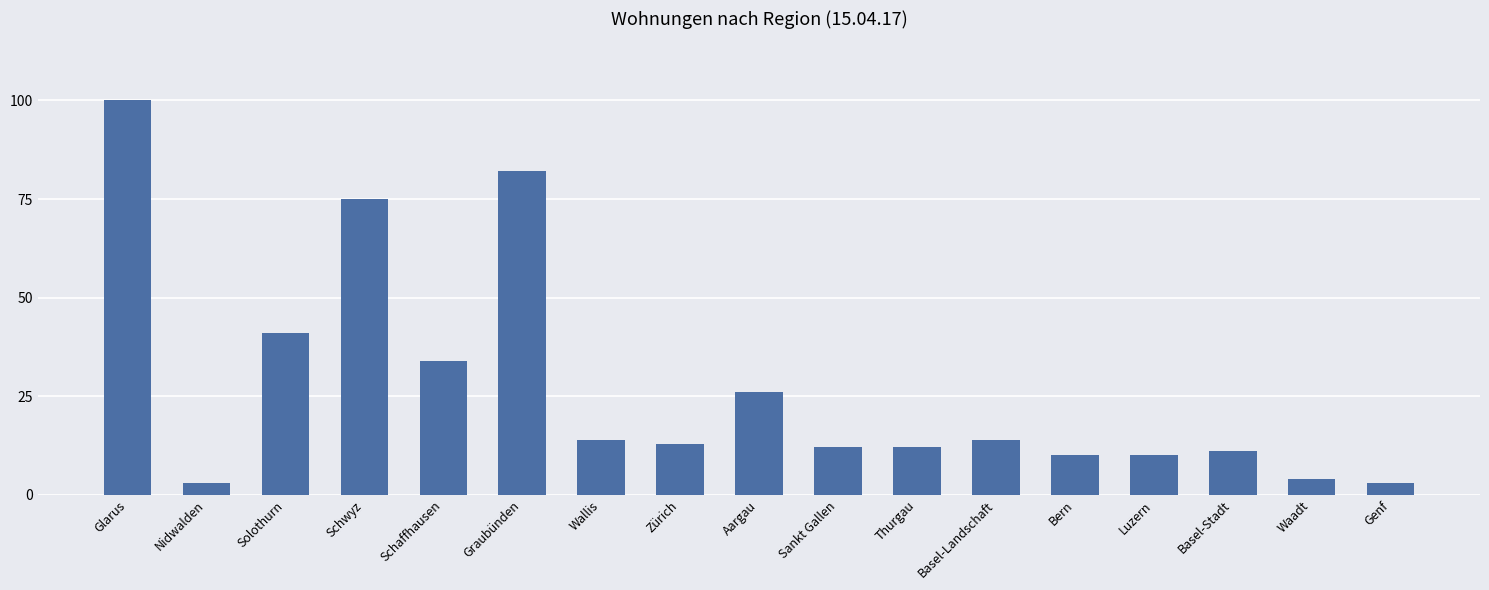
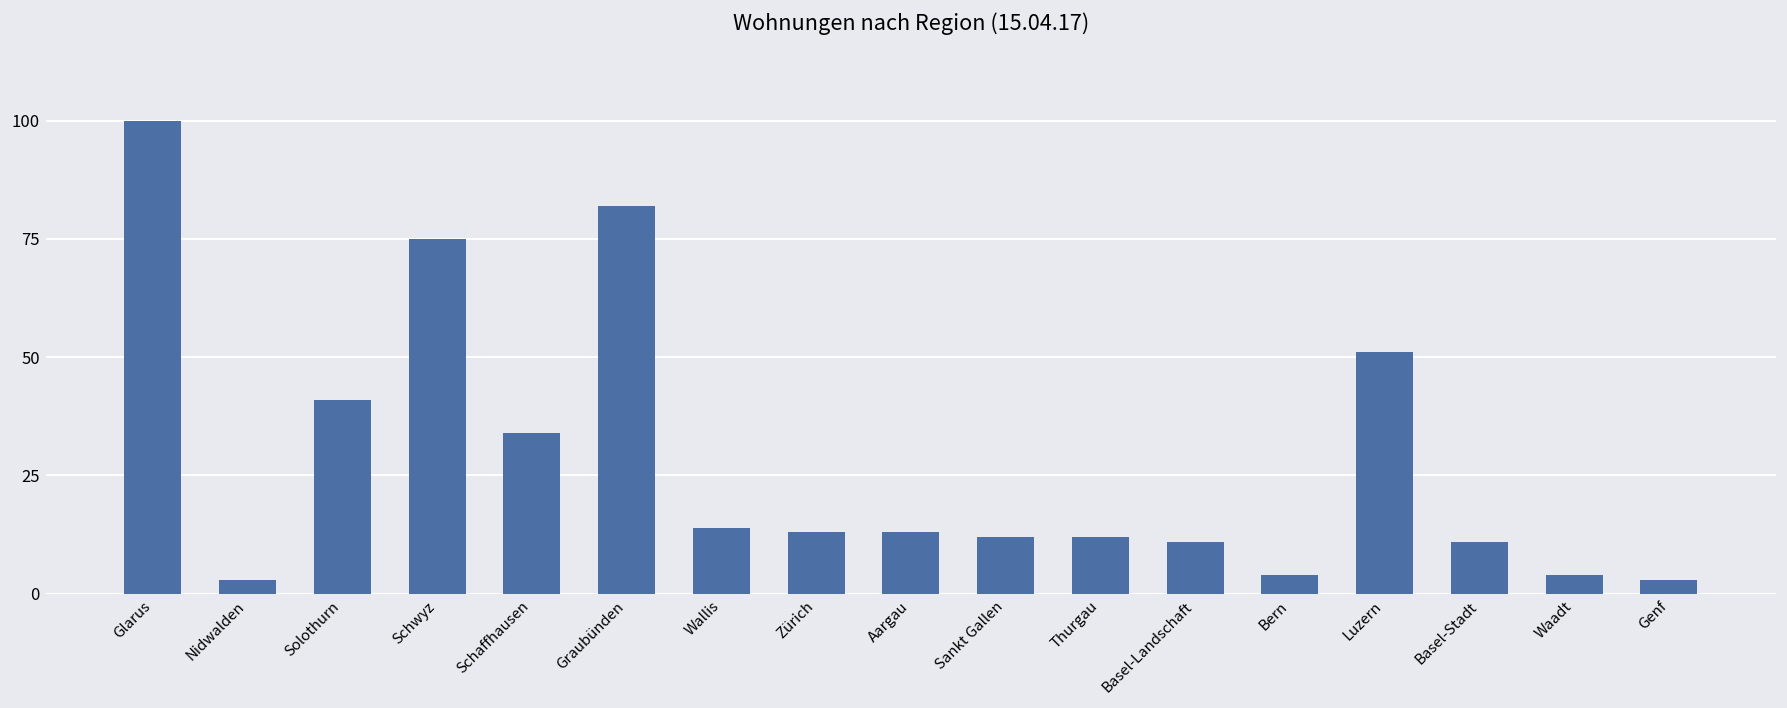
Aargau: 26 -> 13
Basel-Landschaft: 14 -> 11
Bern: 10 -> 4
Luzern: 10 -> 51
